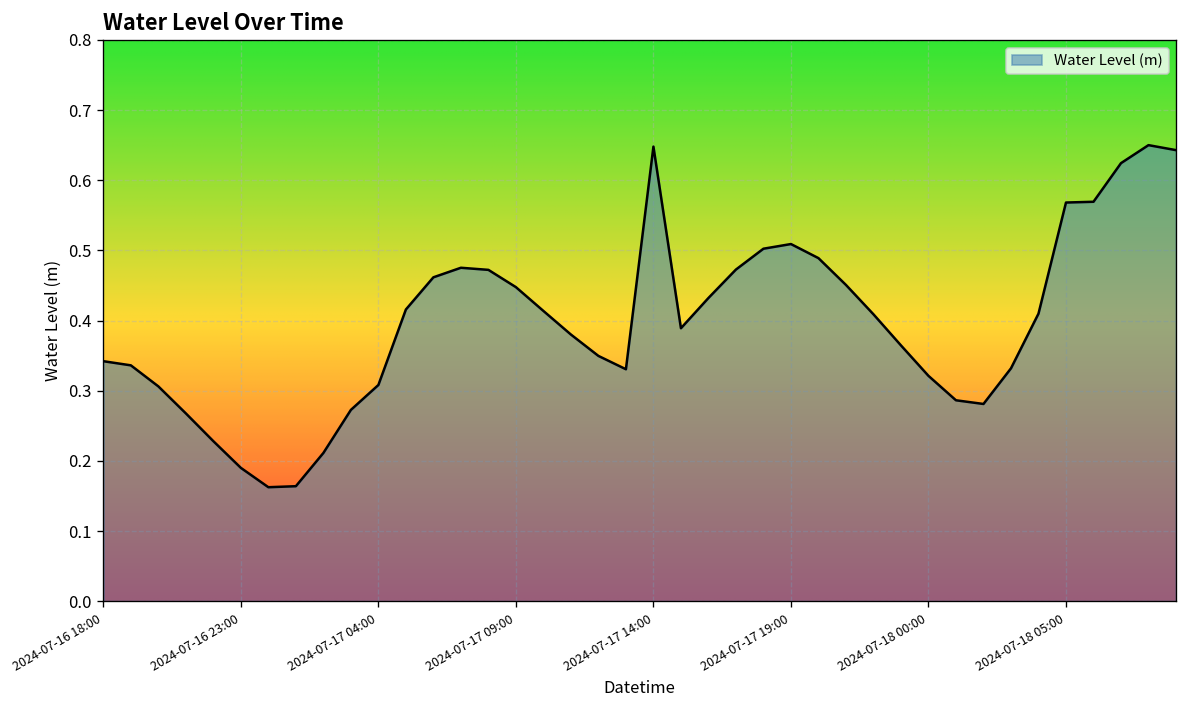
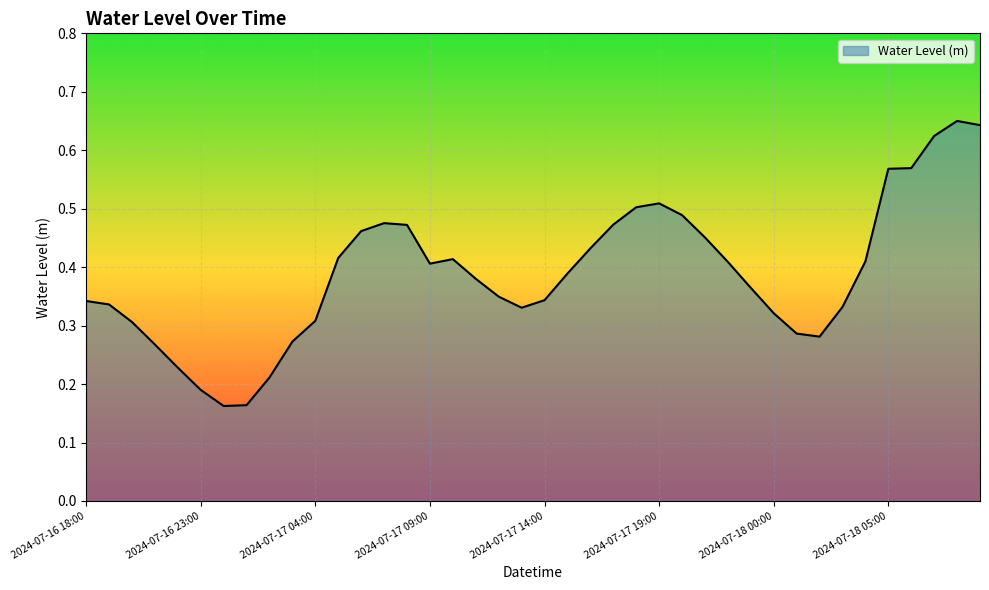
2024-07-17 09:00: 0.45 -> 0.41
2024-07-17 14:00: 0.65 -> 0.34
